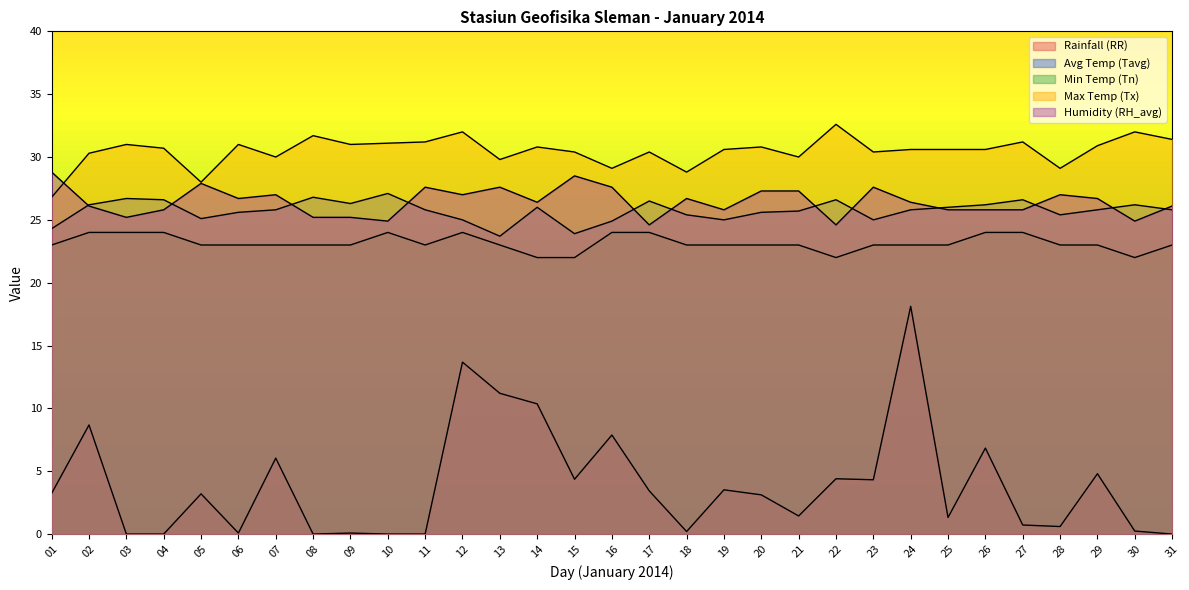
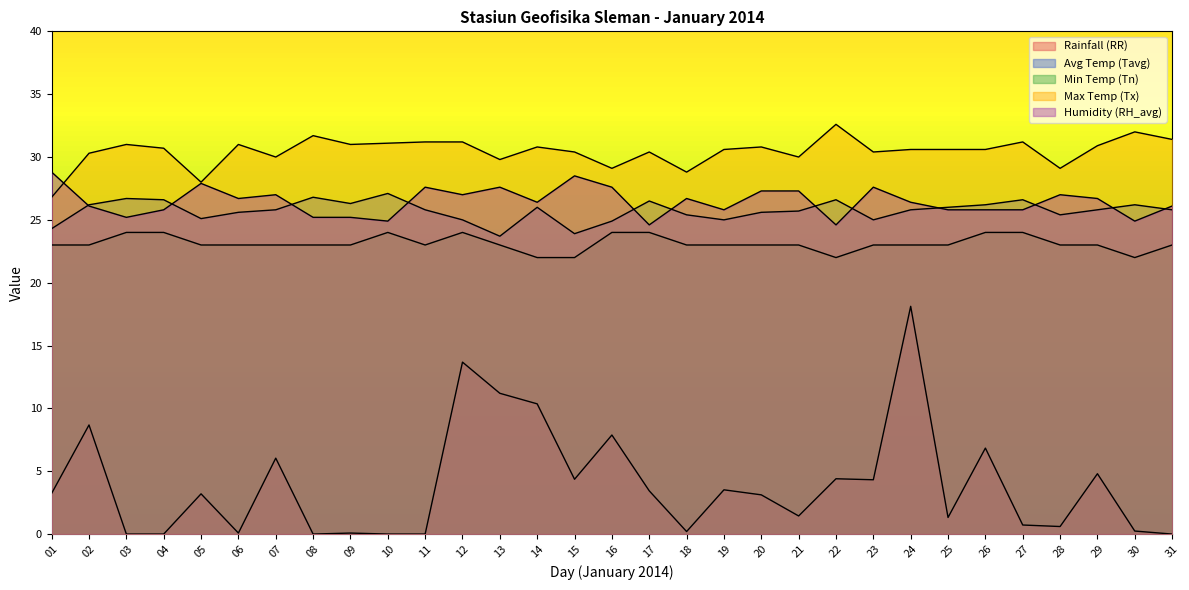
Min Temp (Tn), 02: 24 -> 23
Max Temp (Tx), 12: 32.0 -> 31.2
